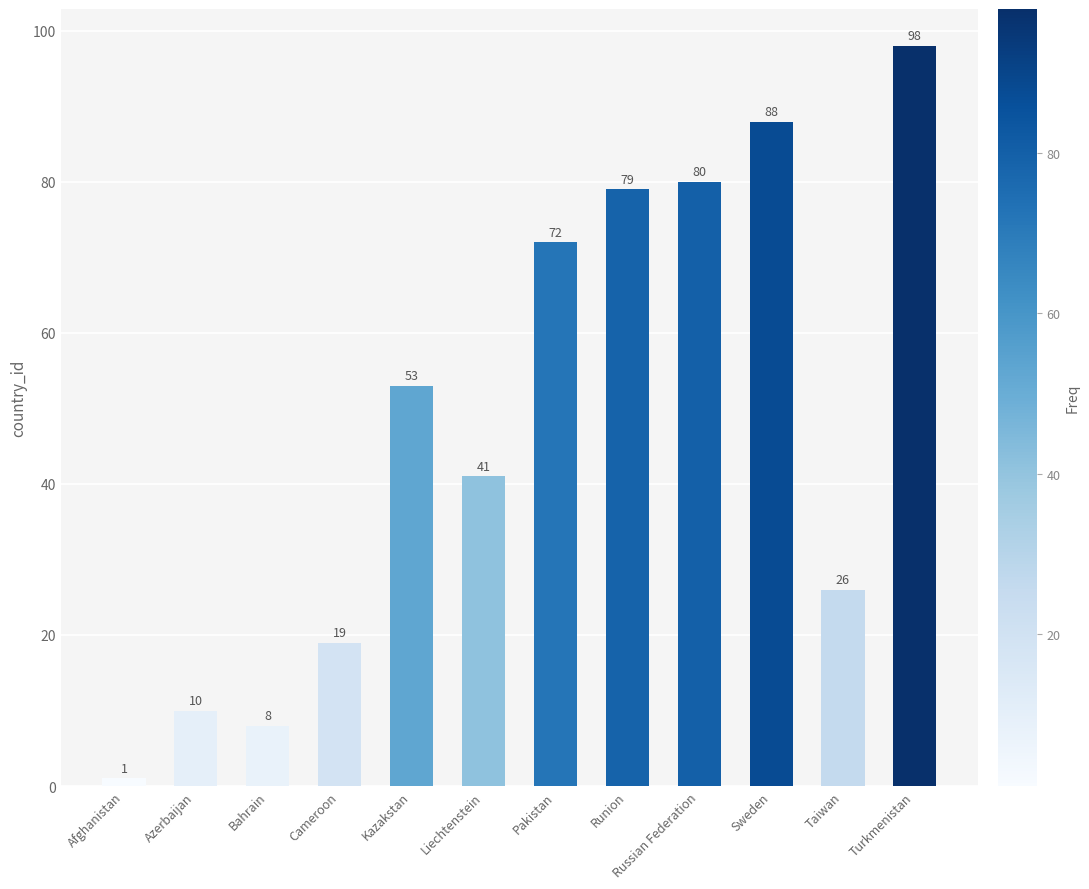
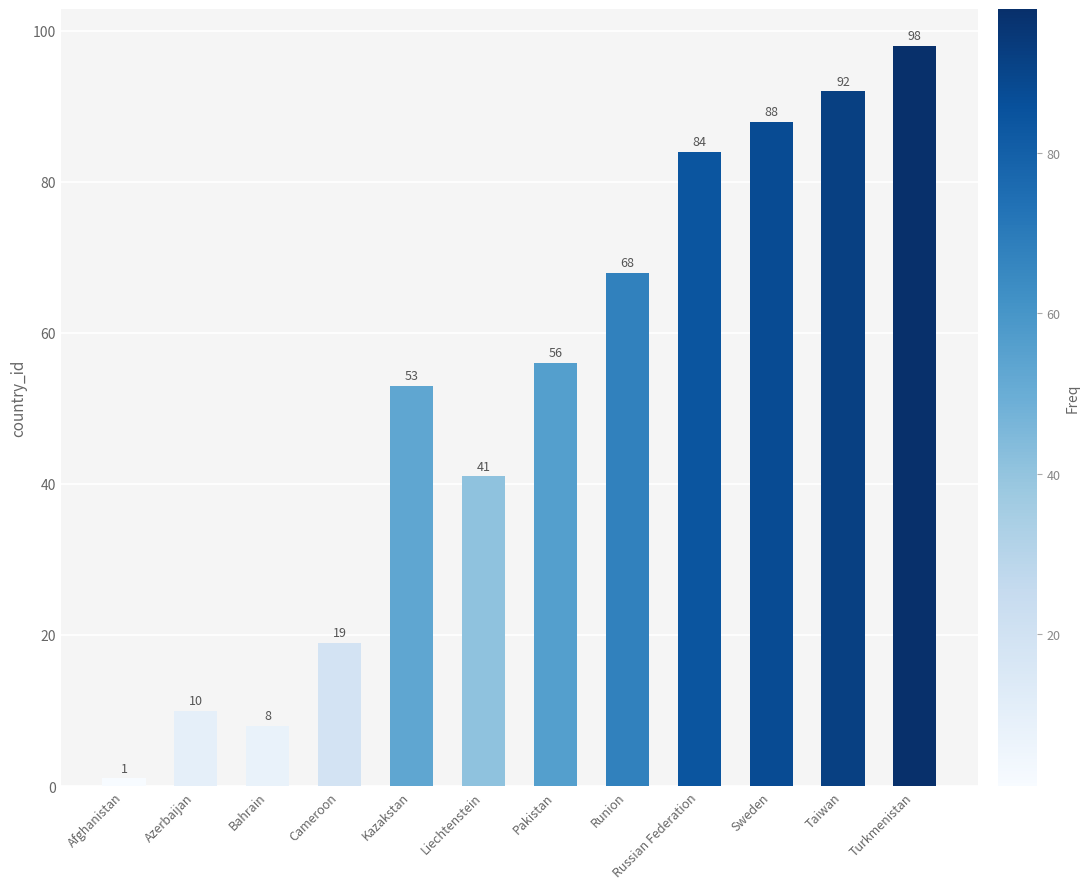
Pakistan: 72 -> 56
Runion: 79 -> 68
Russian Federation: 80 -> 84
Taiwan: 26 -> 92
